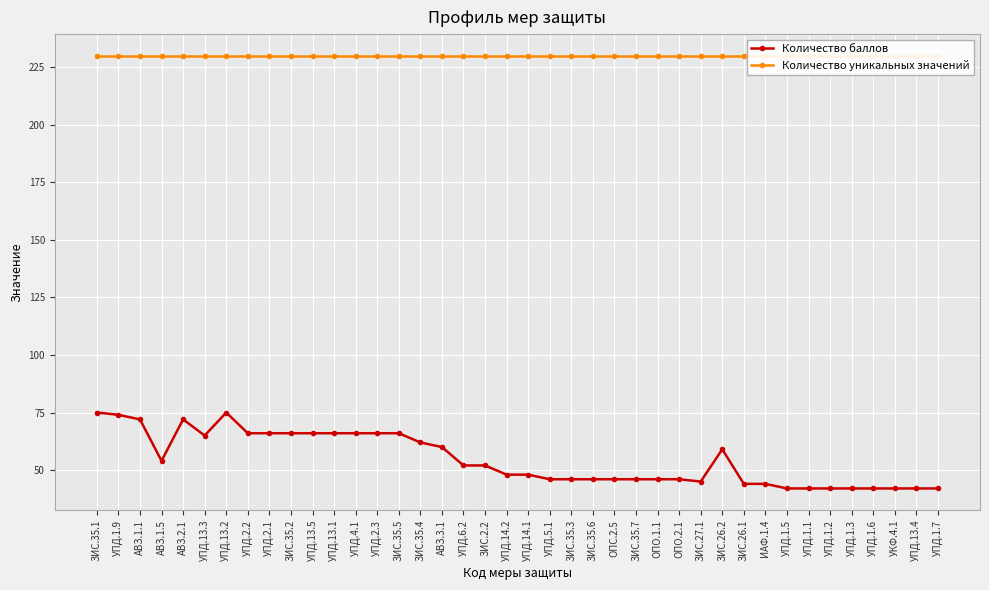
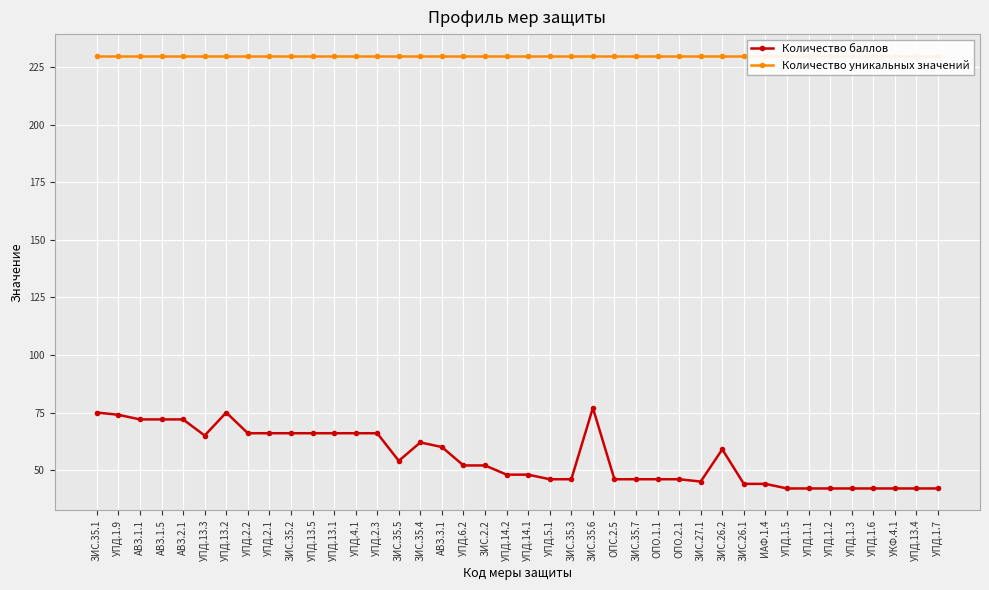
Количество баллов, АВЗ.1.5: 54 -> 72
Количество баллов, ЗИС.35.5: 66 -> 54
Количество баллов, ЗИС.35.6: 46 -> 77
